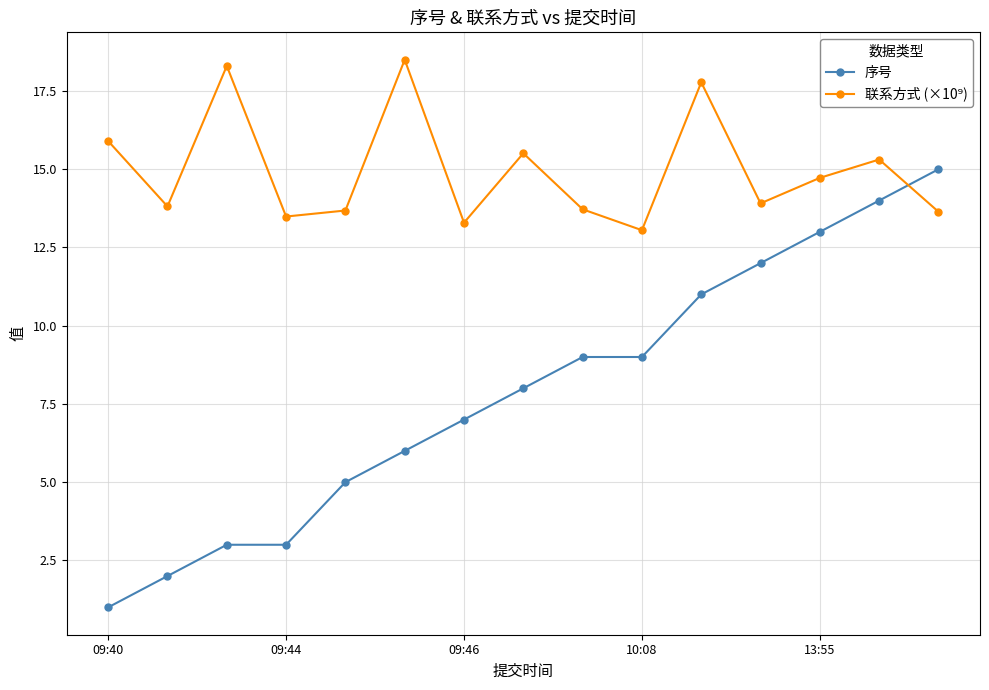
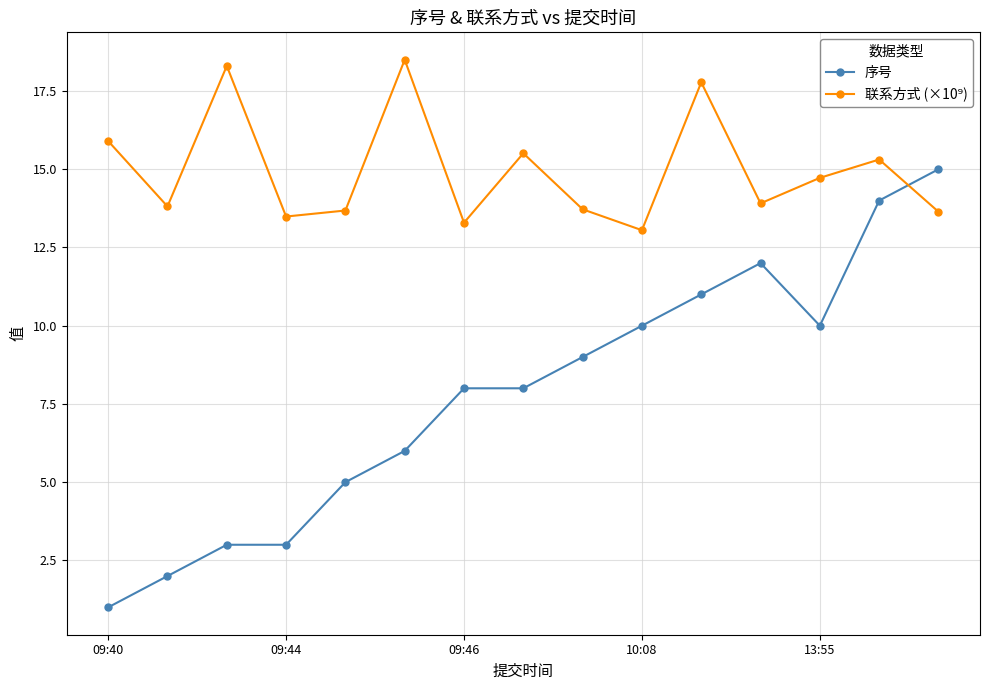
序号, 09:46: 7 -> 8
序号, 10:08: 9 -> 10
序号, 13:55: 13 -> 10
